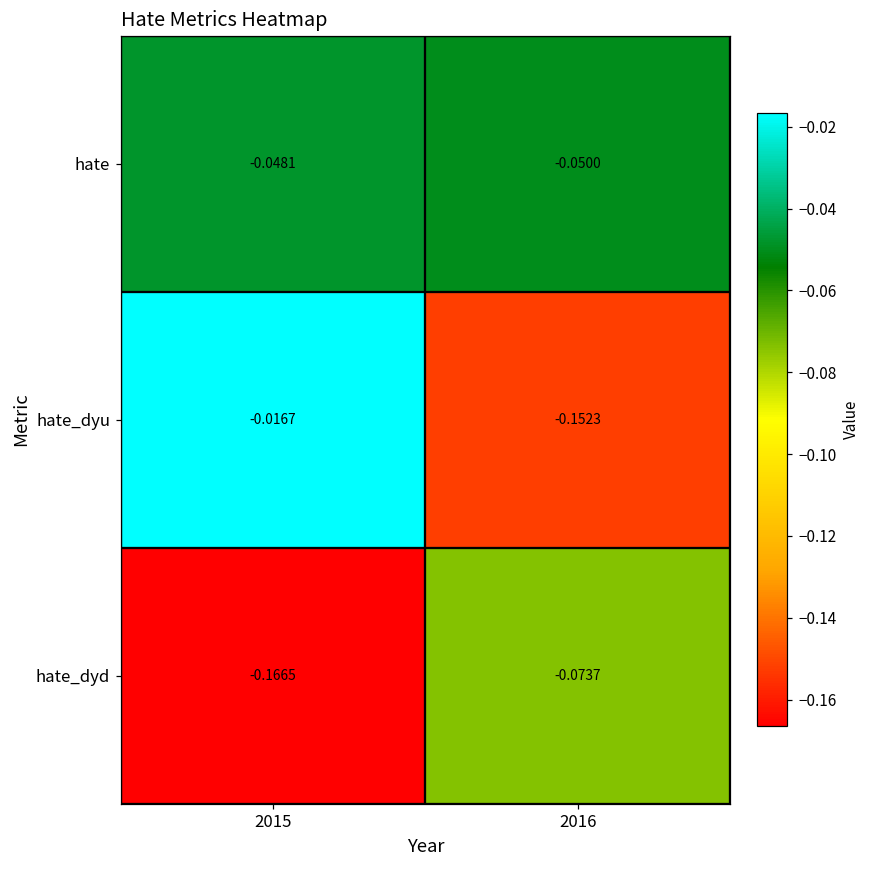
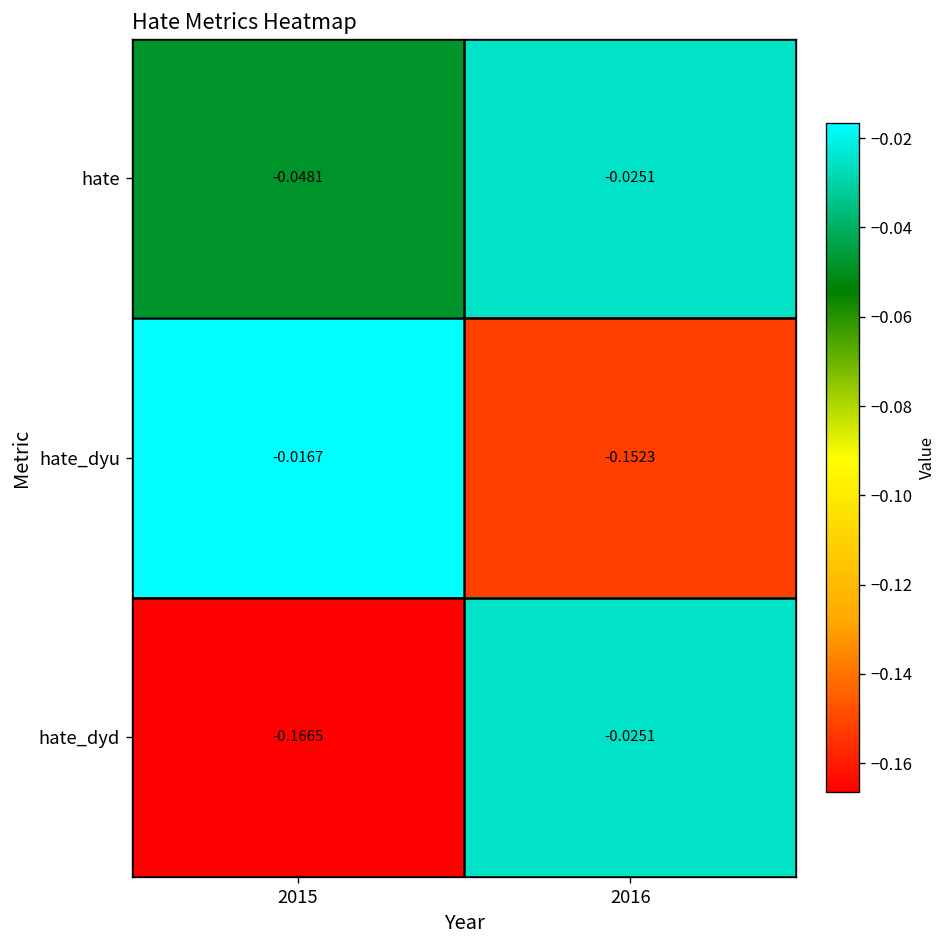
hate, 2016: -0.0500 -> -0.0251
hate_dyd, 2016: -0.0737 -> -0.0251
